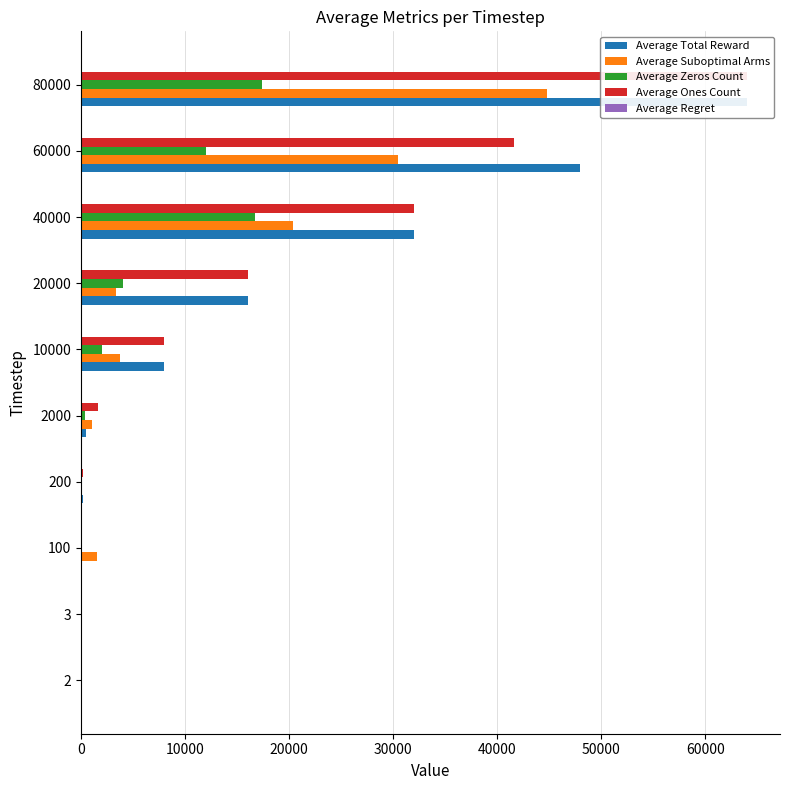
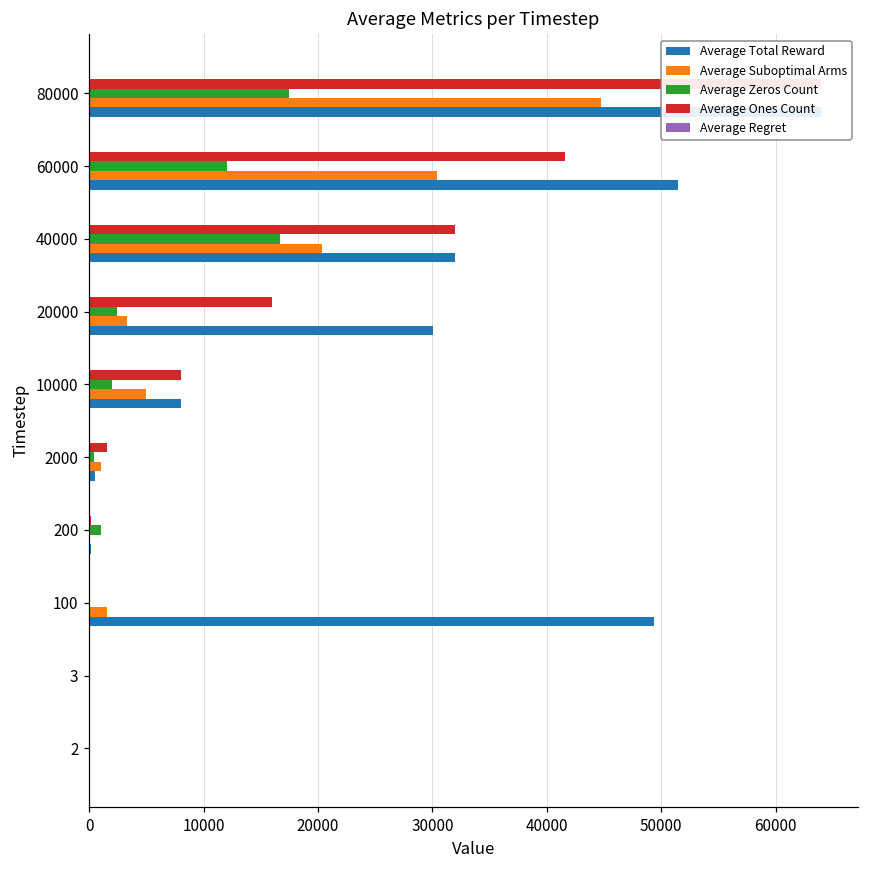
Average Total Reward, 60000: 48000 -> 51500
Average Zeros Count, 20000: 4000 -> 2400
Average Total Reward, 20000: 16000 -> 30100
Average Suboptimal Arms, 10000: 3700 -> 5000
Average Zeros Count, 200: 0 -> 1000
Average Total Reward, 100: 100 -> 49400
